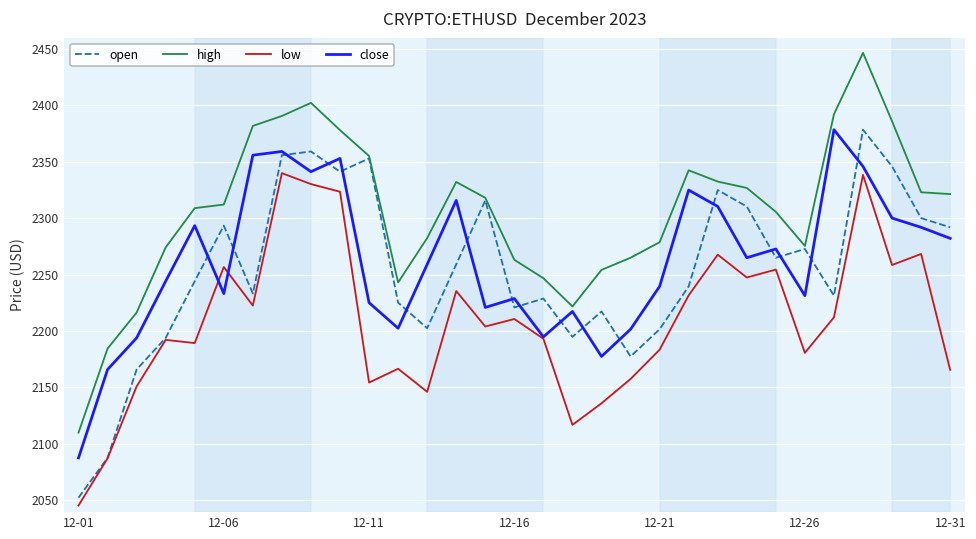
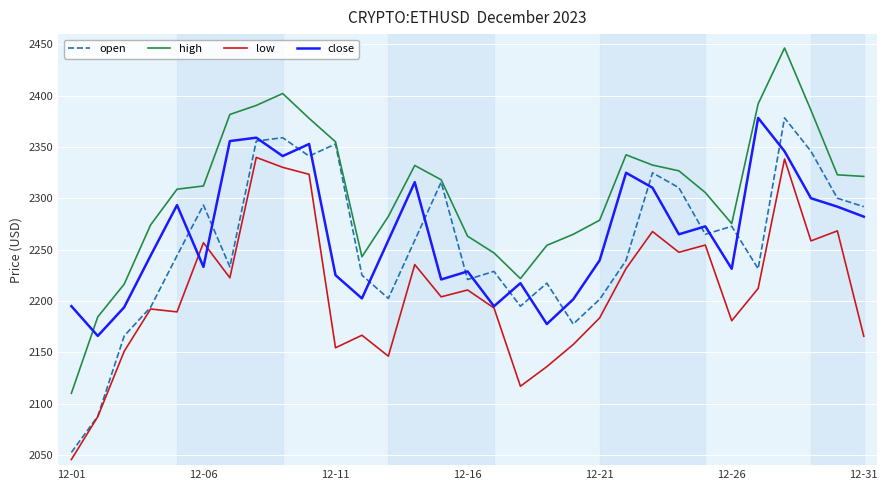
close, 12-01: 2088 -> 2195
